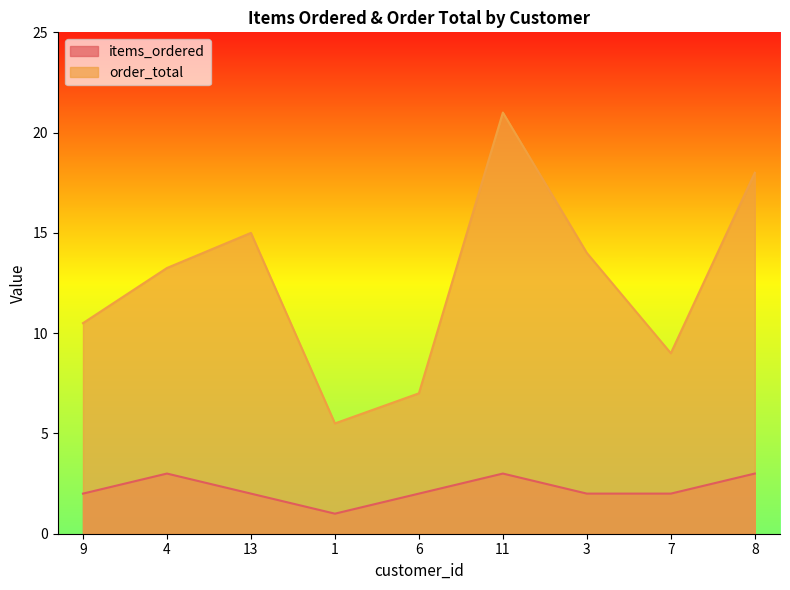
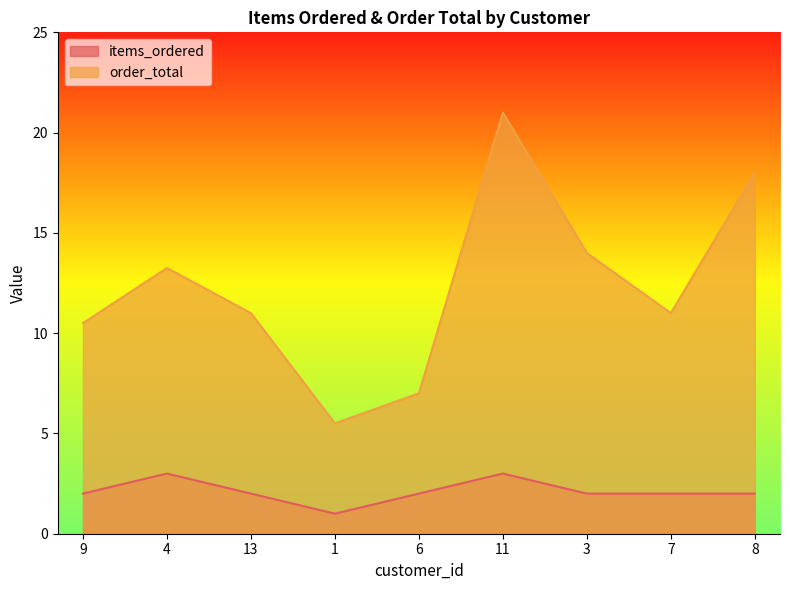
order_total, 13: 15 -> 11
order_total, 7: 9 -> 11
items_ordered, 8: 3 -> 2
